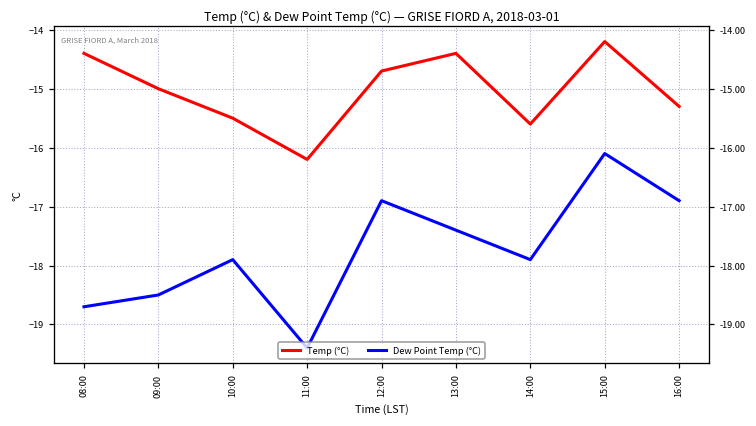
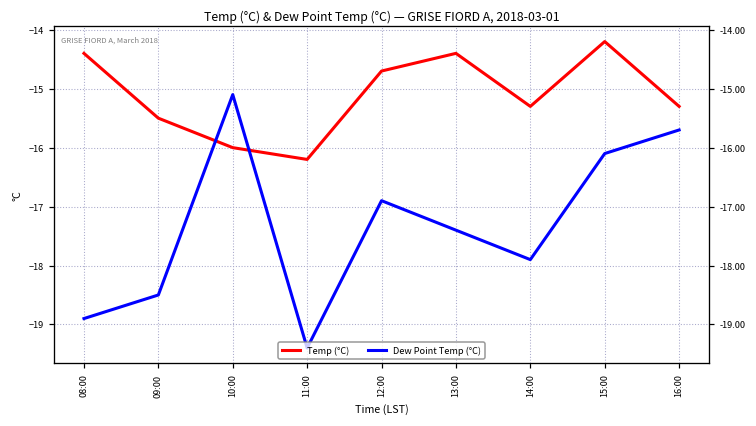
Dew Point Temp (°C), 08:00: -18.7 -> -18.9
Temp (°C), 09:00: -15.0 -> -15.5
Temp (°C), 10:00: -15.5 -> -16.0
Dew Point Temp (°C), 10:00: -17.9 -> -15.1
Temp (°C), 14:00: -15.6 -> -15.3
Dew Point Temp (°C), 16:00: -16.9 -> -15.7
